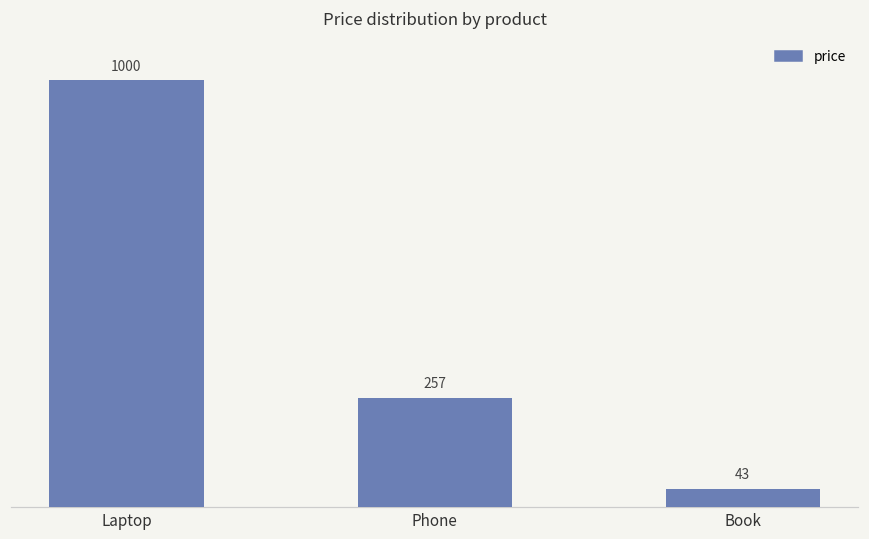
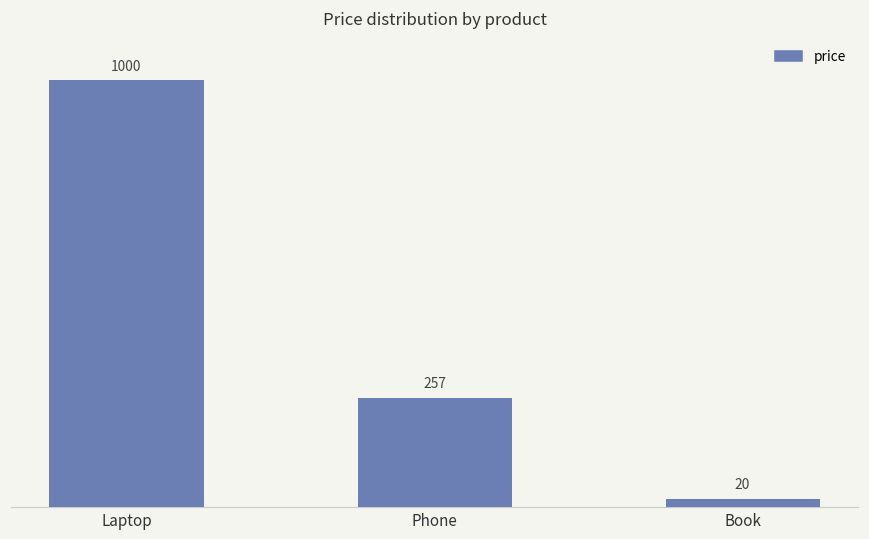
Book: 43 -> 20
